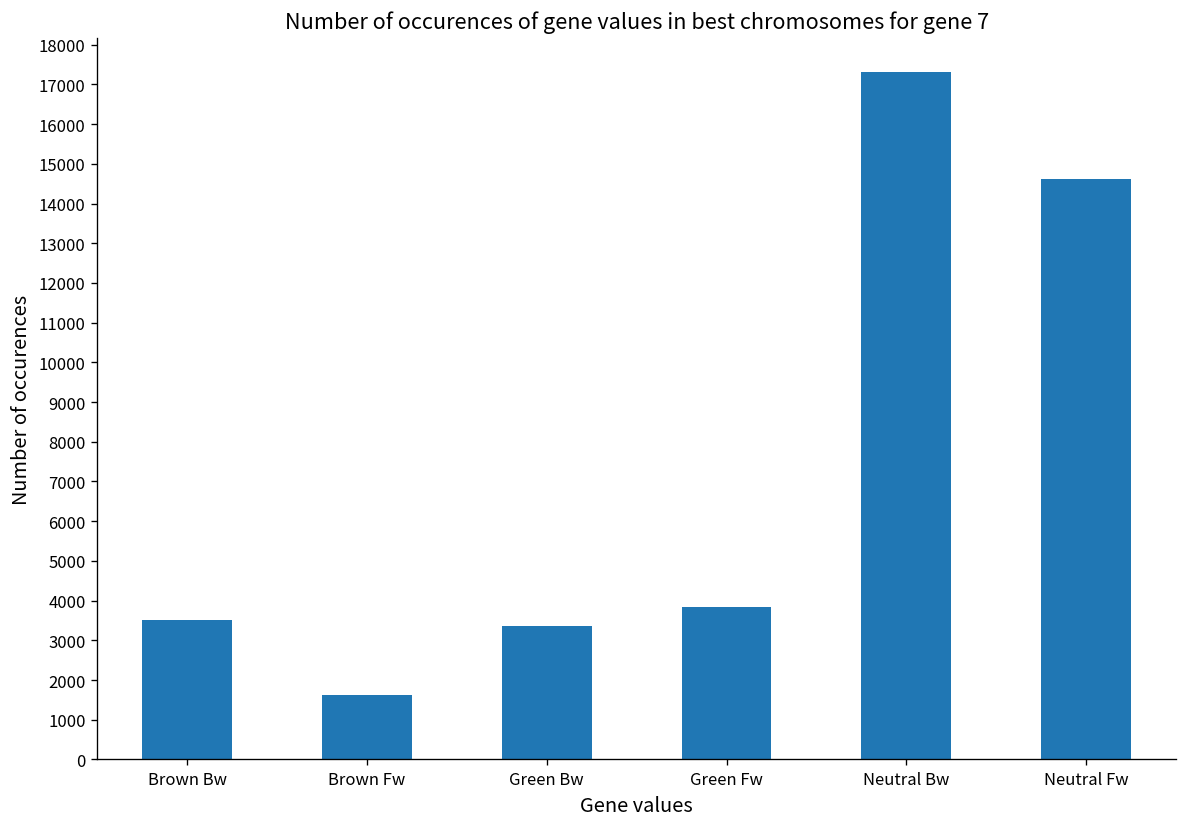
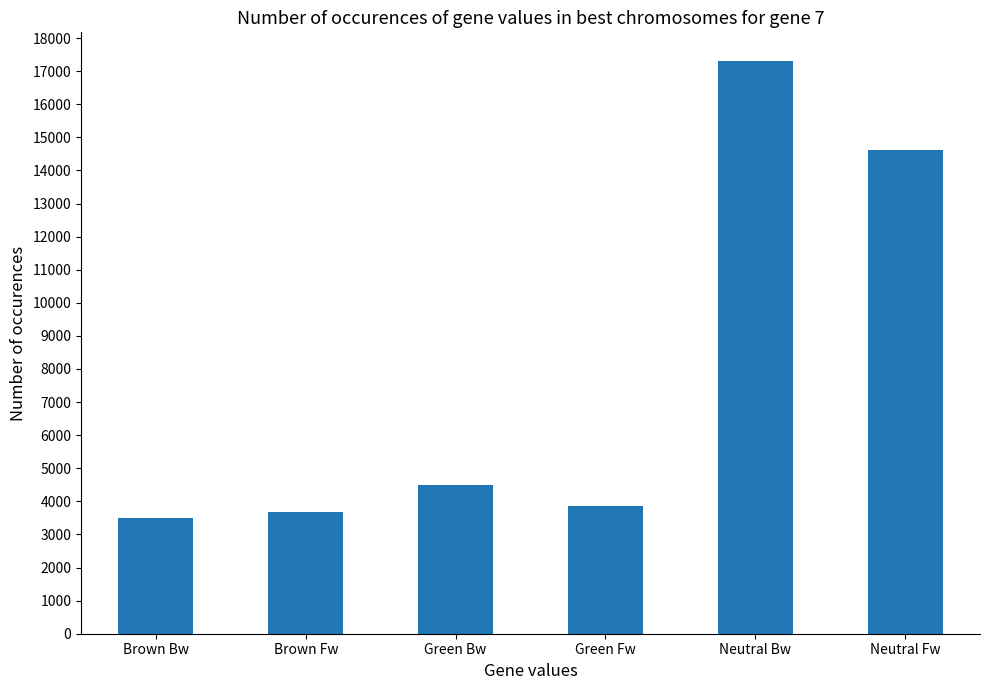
Brown Fw: 1600 -> 3700
Green Bw: 3400 -> 4500
